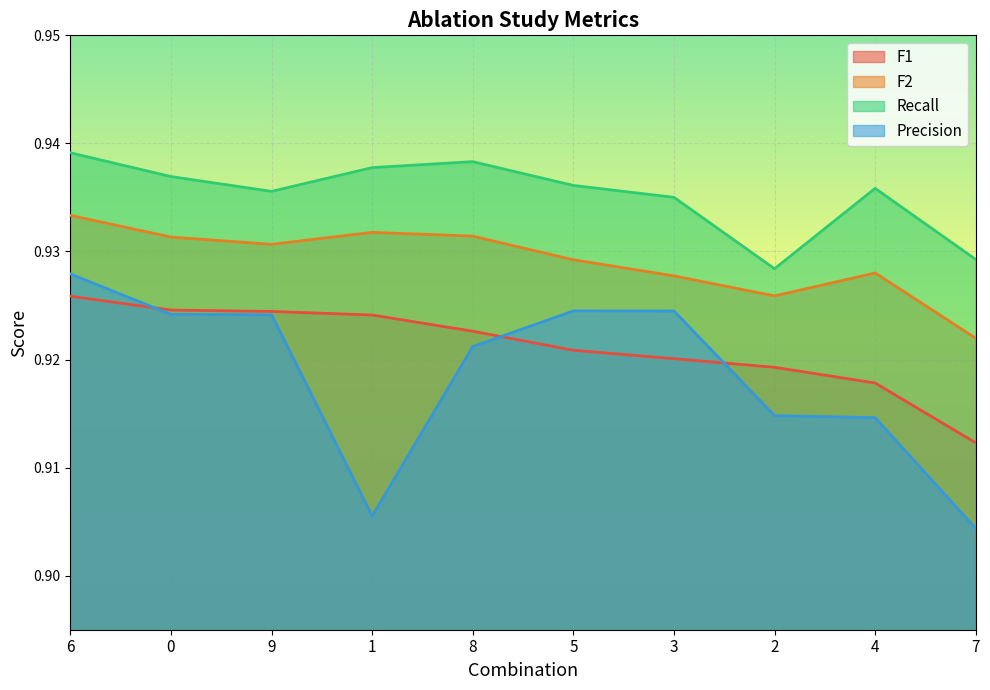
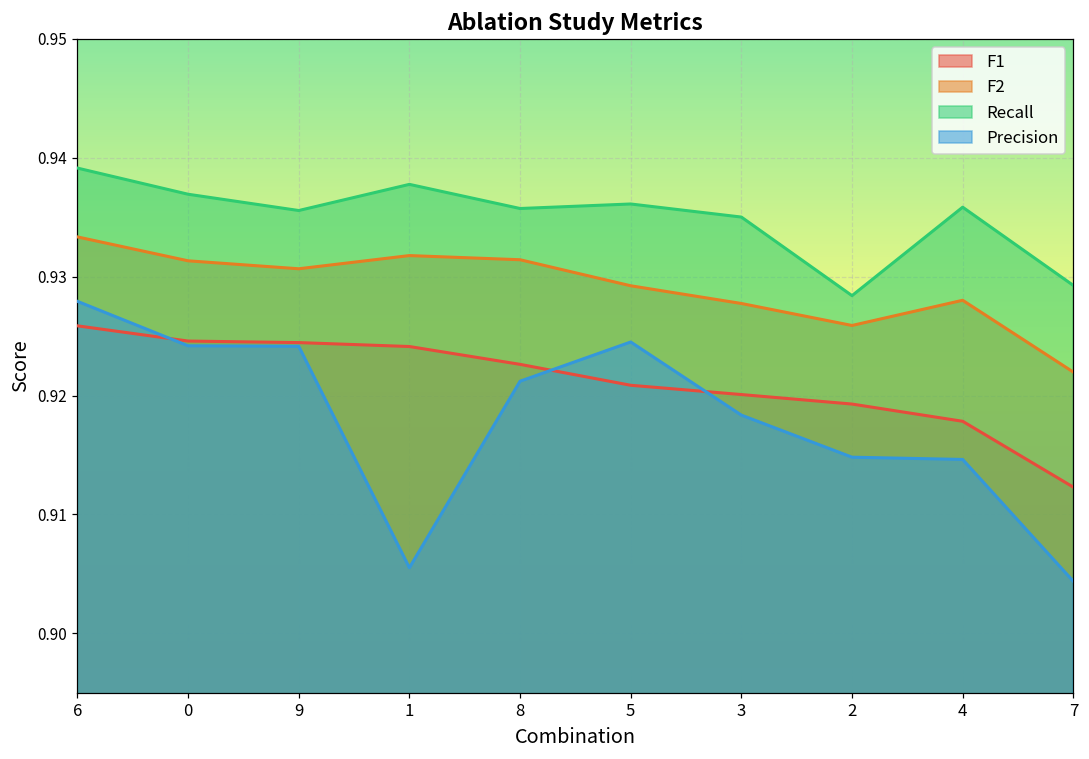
Recall, 8: 0.9383 -> 0.9357
Precision, 3: 0.9245 -> 0.9184
